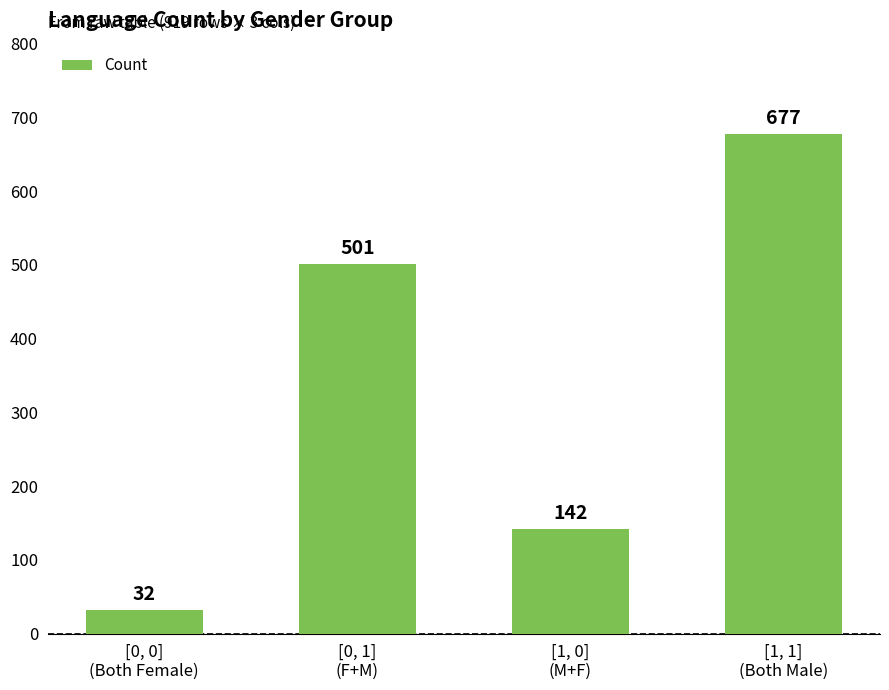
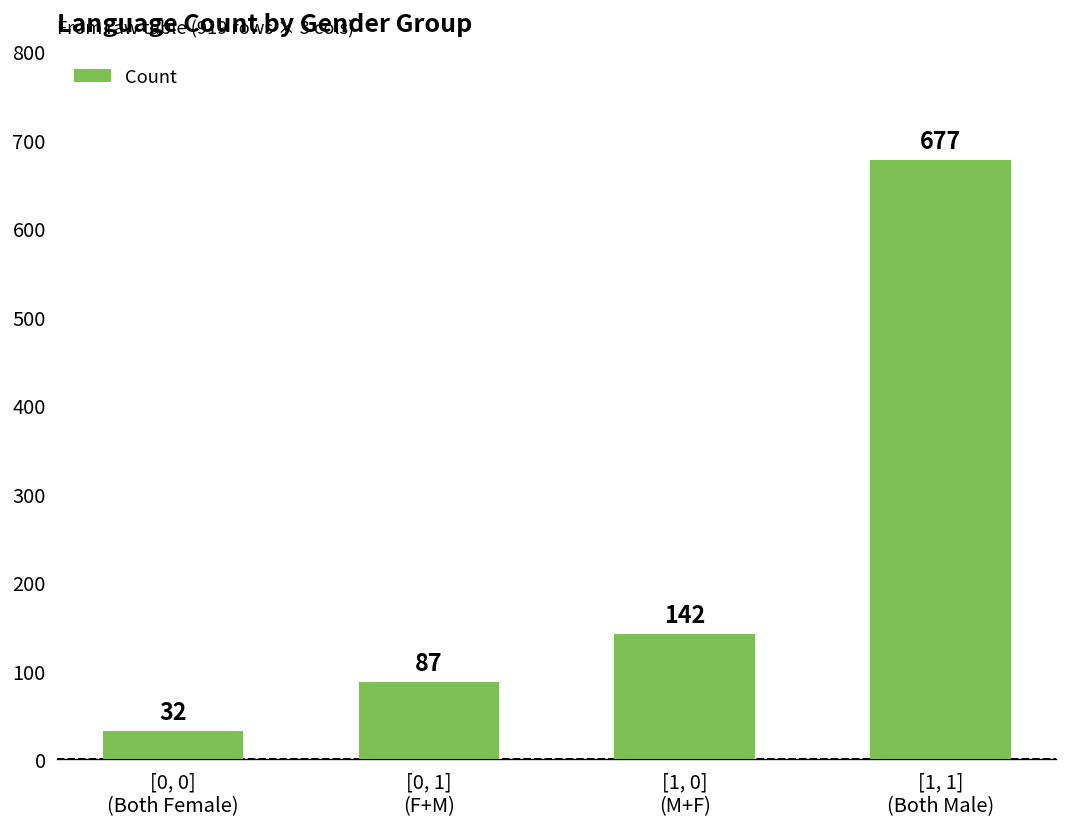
[0, 1] (F+M): 501 -> 87
